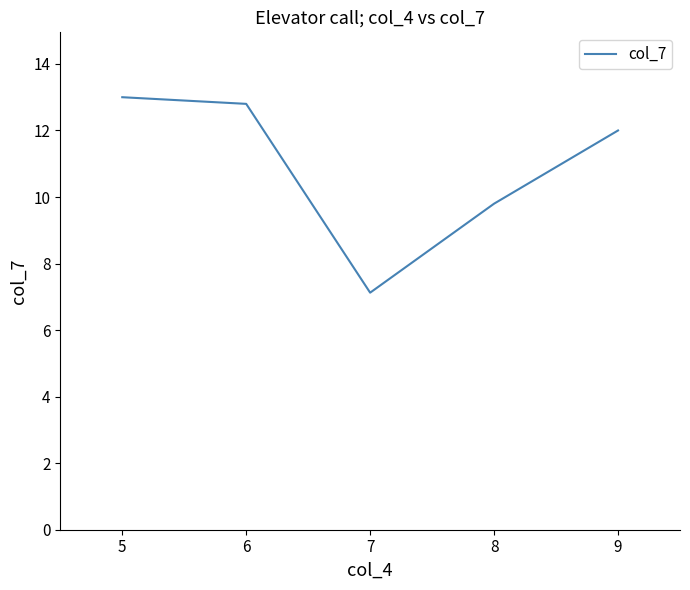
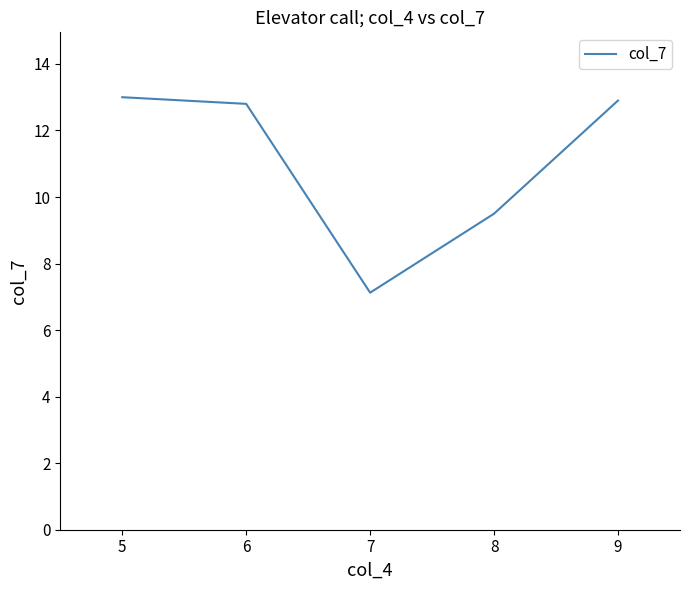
8: 9.8 -> 9.5
9: 12.0 -> 12.9
